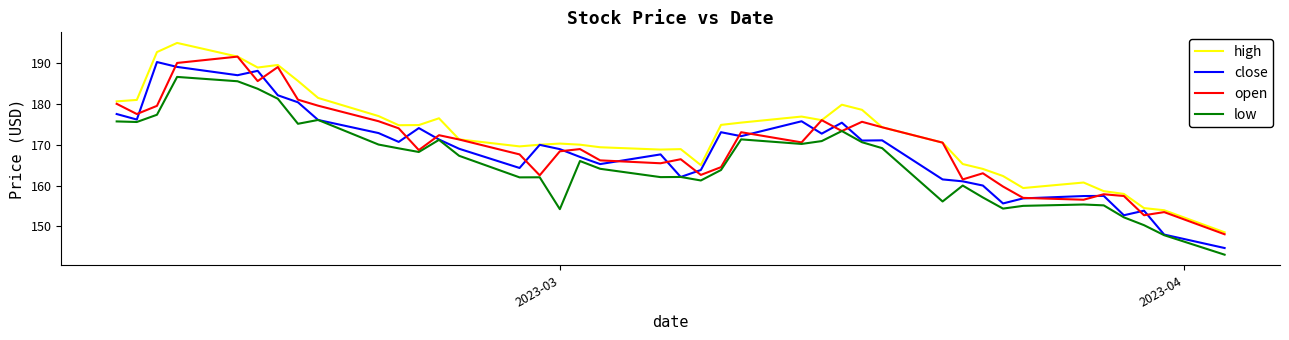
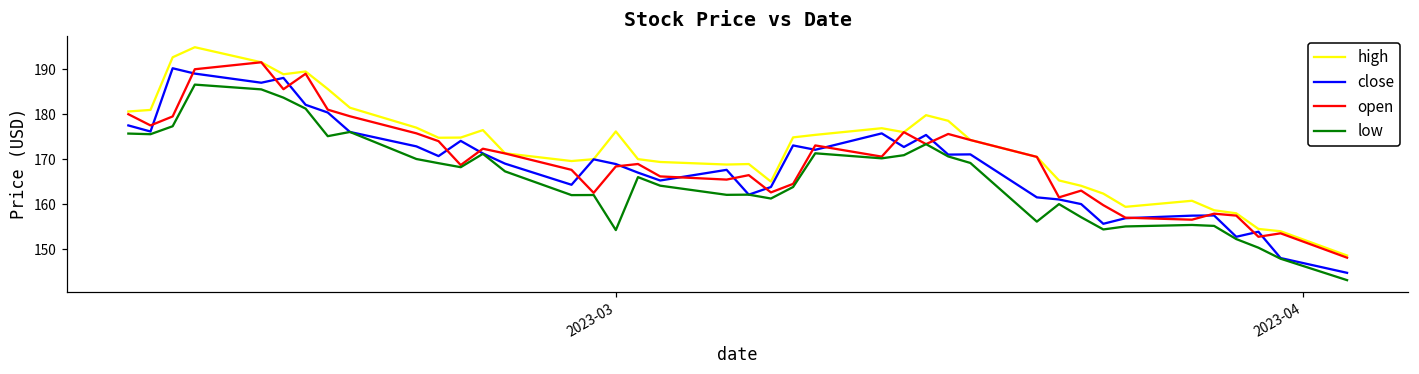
high, 2023-03: 170 -> 176
